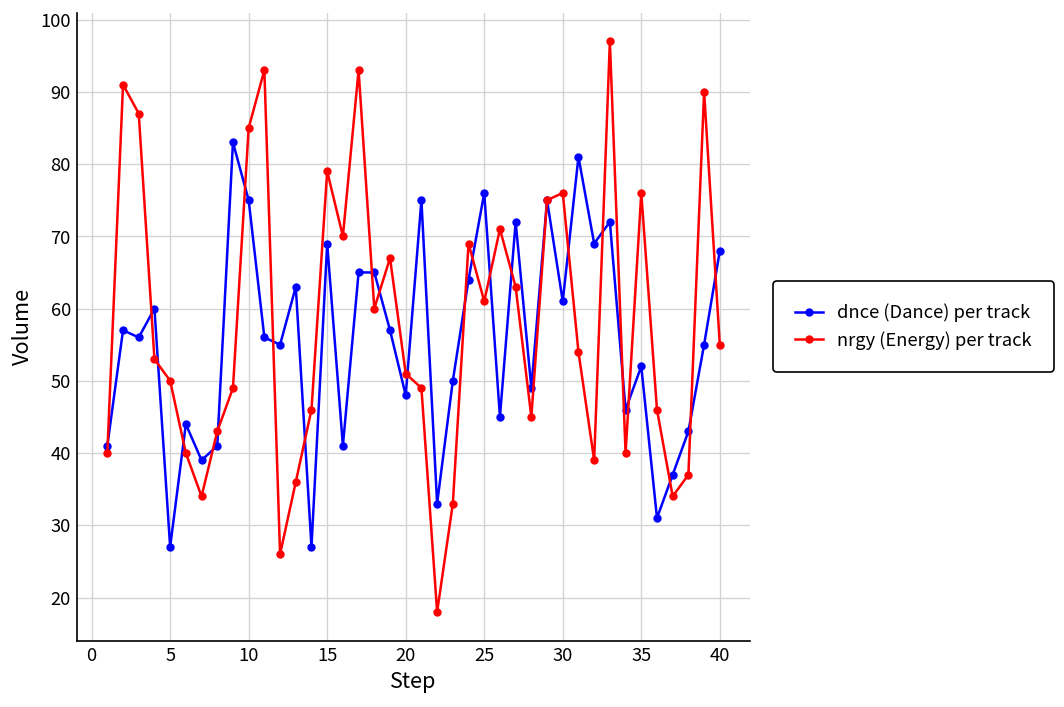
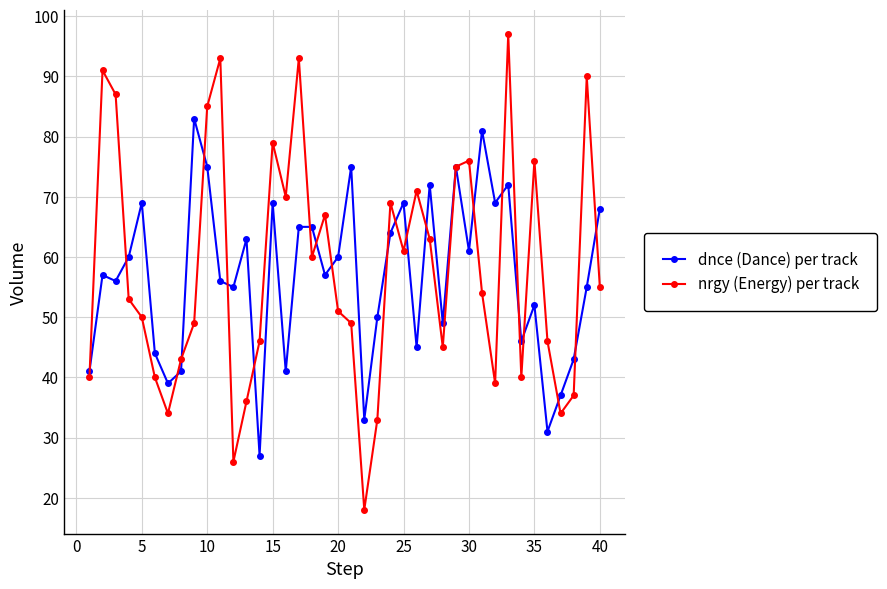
dnce (Dance) per track, 5: 27 -> 69
dnce (Dance) per track, 20: 48 -> 60
dnce (Dance) per track, 25: 76 -> 69
